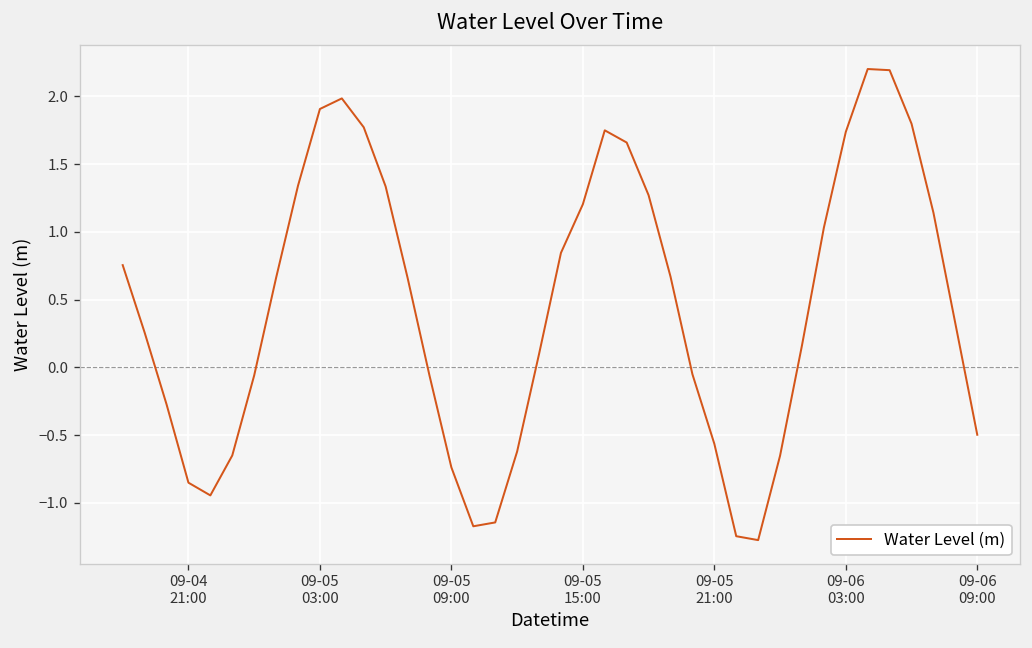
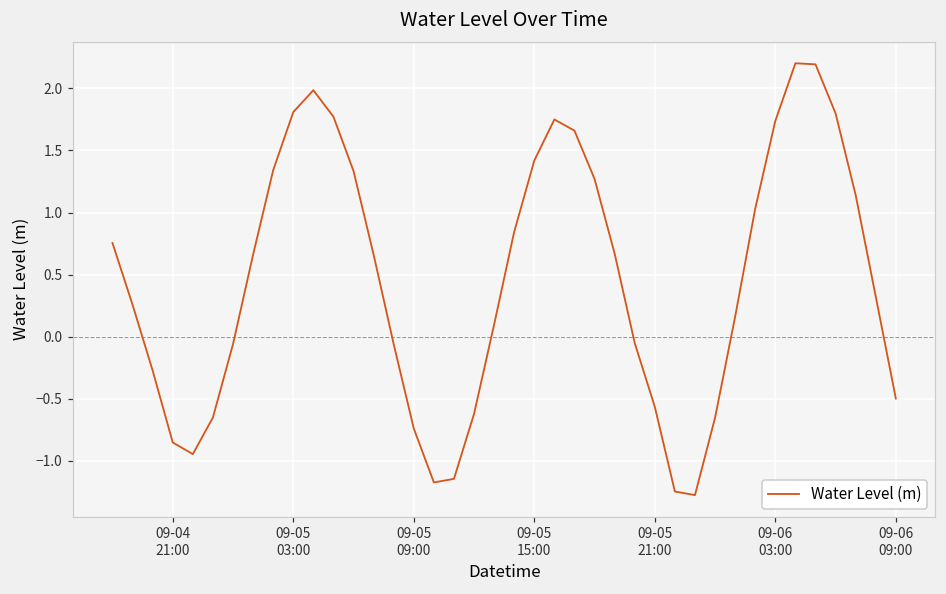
09-05 03:00: 1.91 -> 1.81
09-05 15:00: 1.20 -> 1.42
